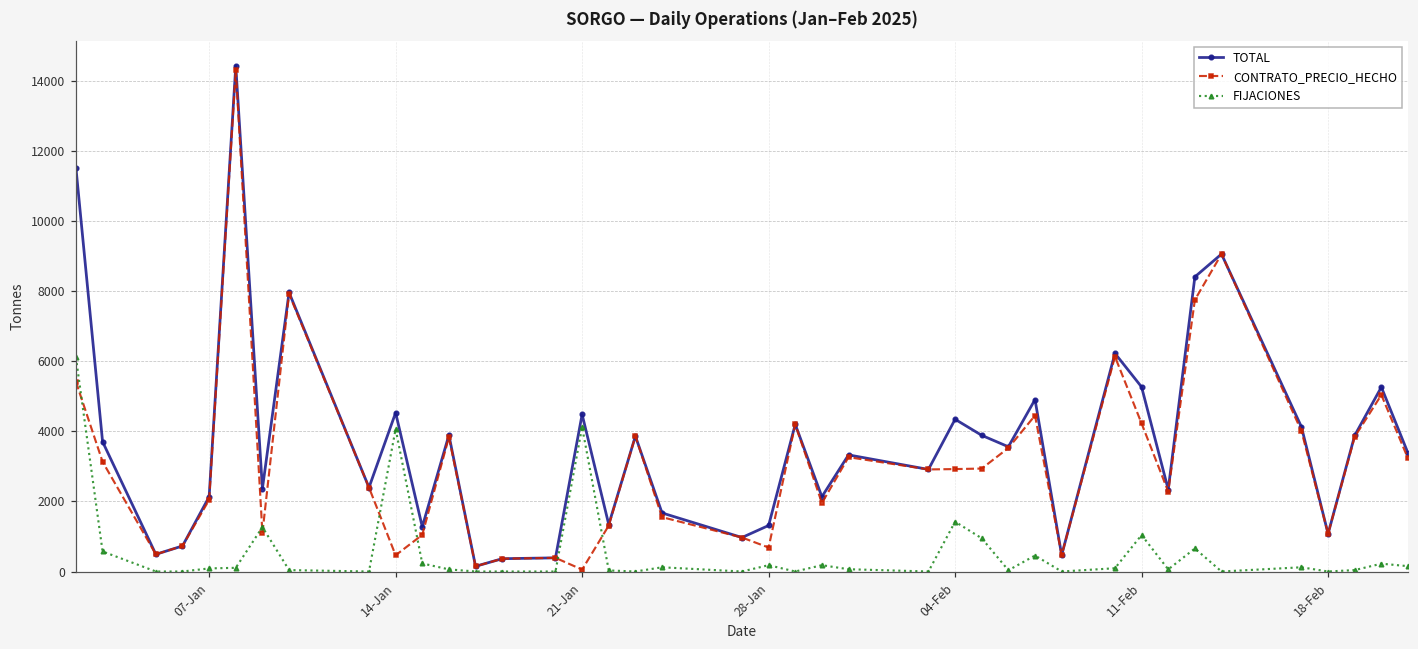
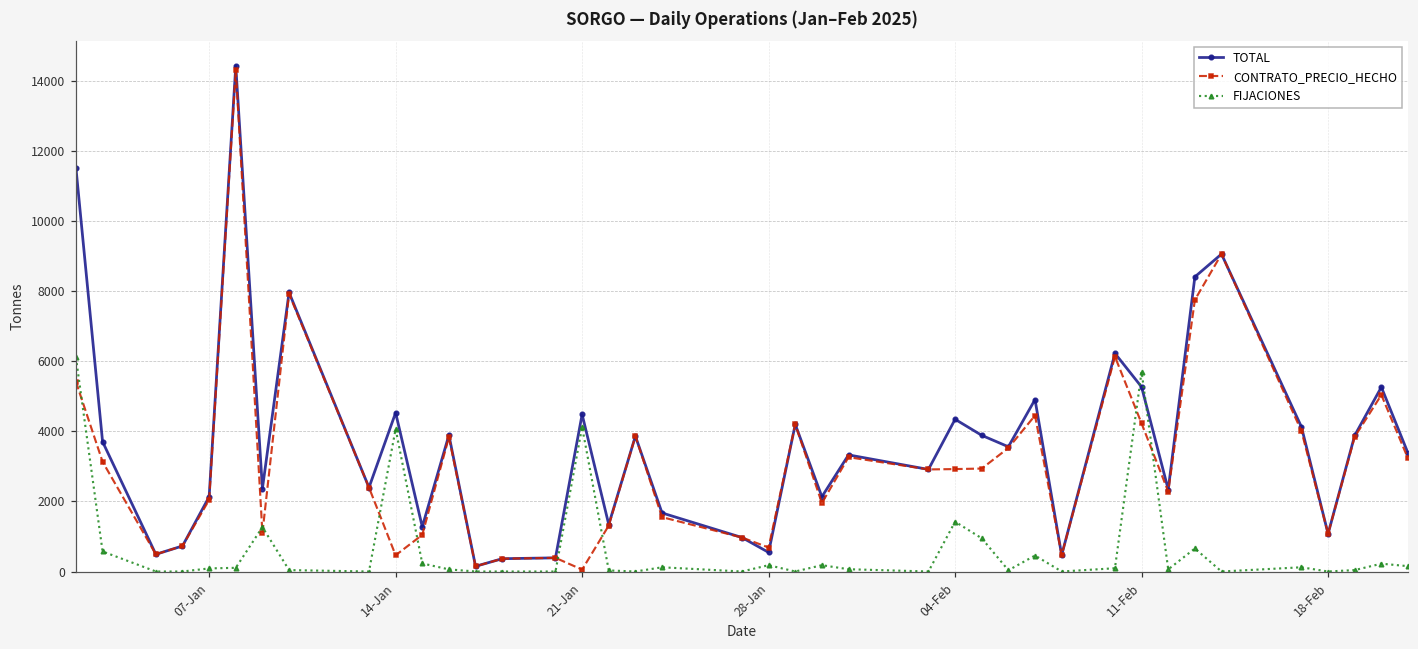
TOTAL, 28-Jan: 1300 -> 500
FIJACIONES, 11-Feb: 1000 -> 5700
